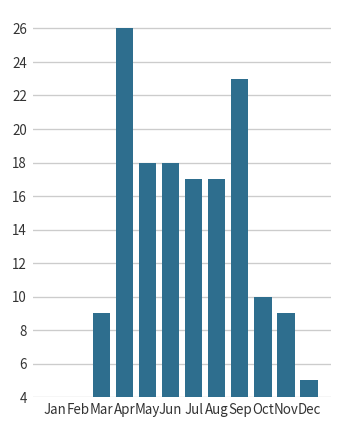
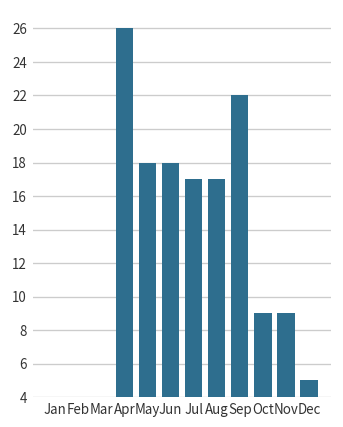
Mar: 9 -> 4
Sep: 23 -> 22
Oct: 10 -> 9
